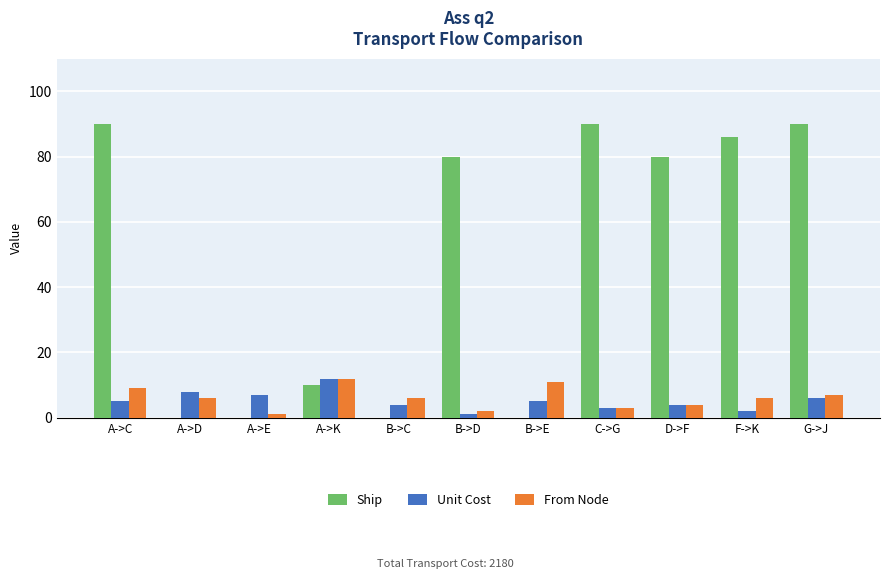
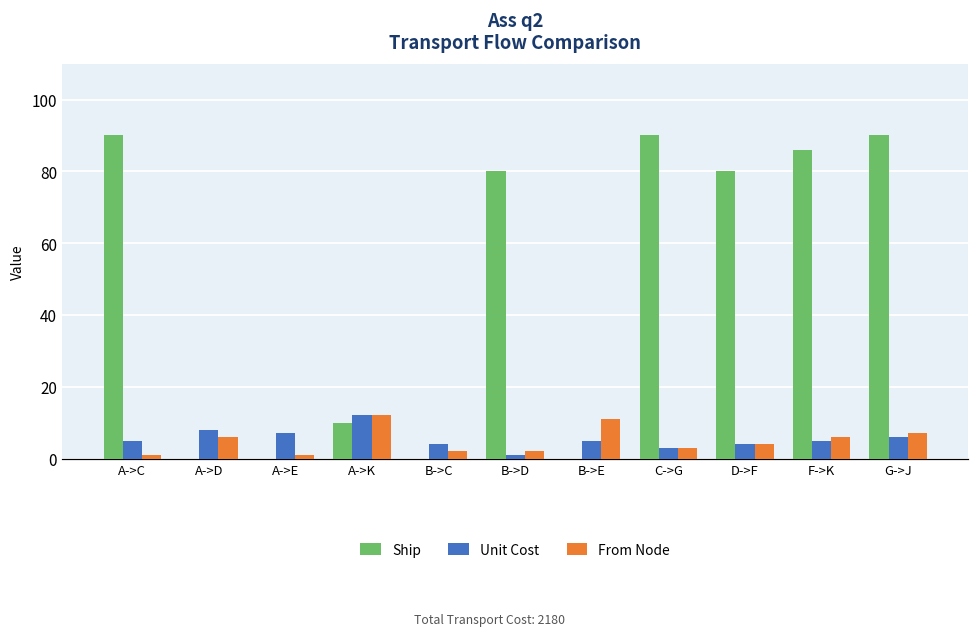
From Node, A->C: 9 -> 1
From Node, B->C: 6 -> 2
Unit Cost, F->K: 2 -> 5
